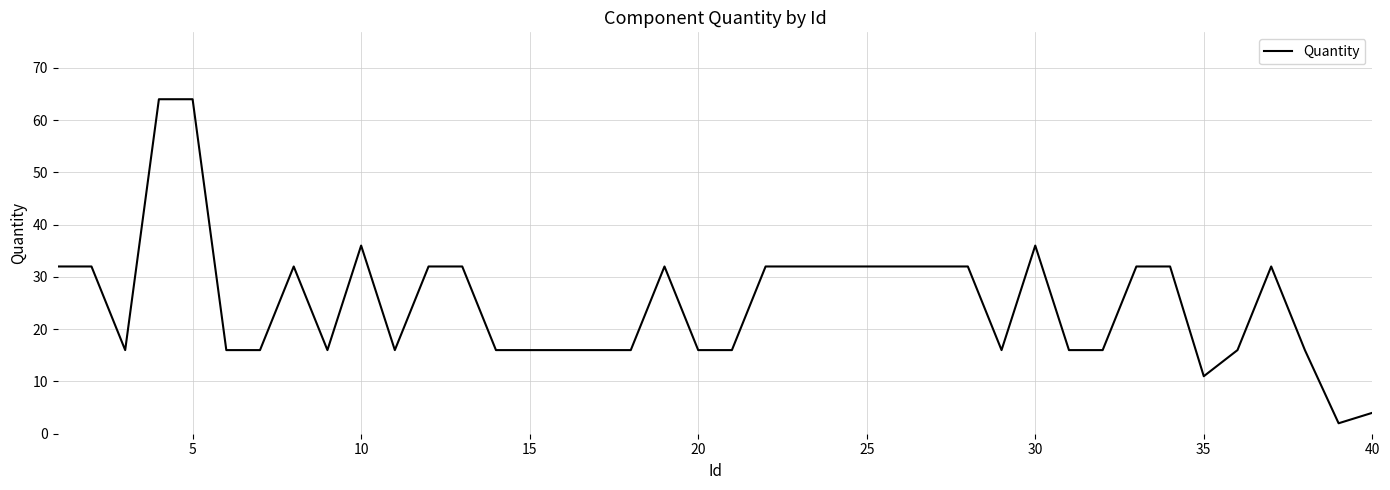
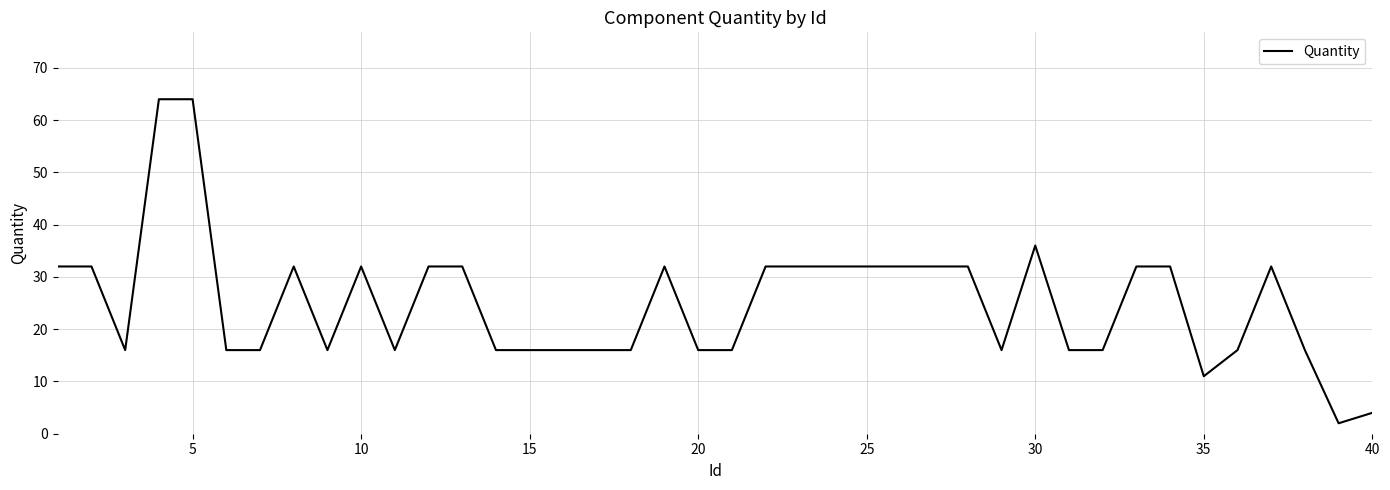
10: 36 -> 32
